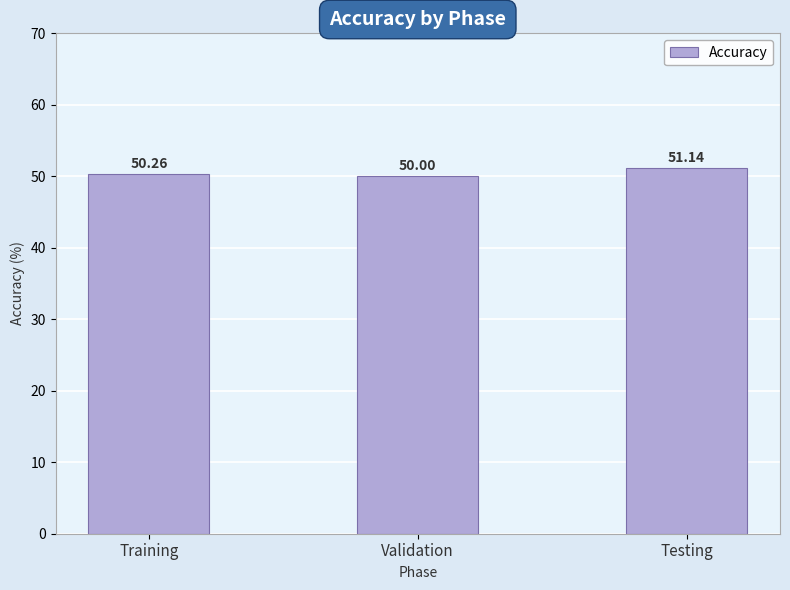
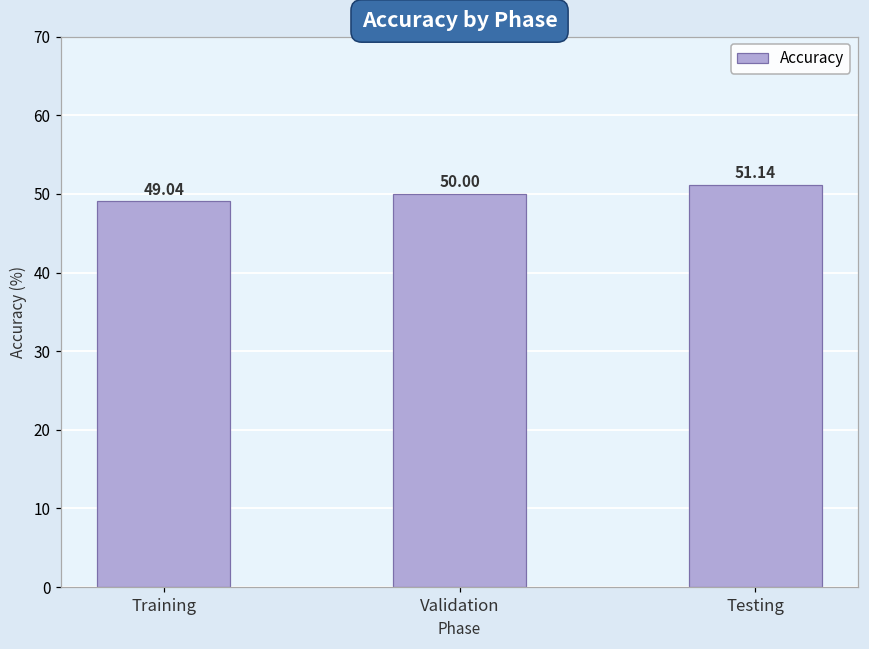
Training: 50.26 -> 49.04
